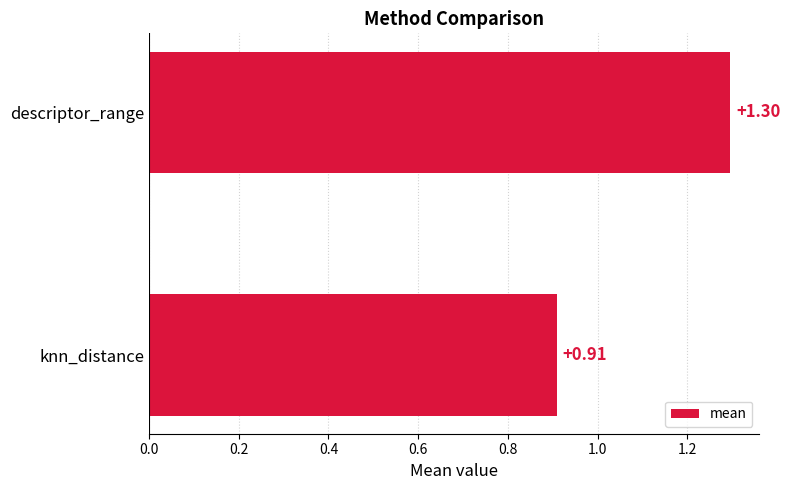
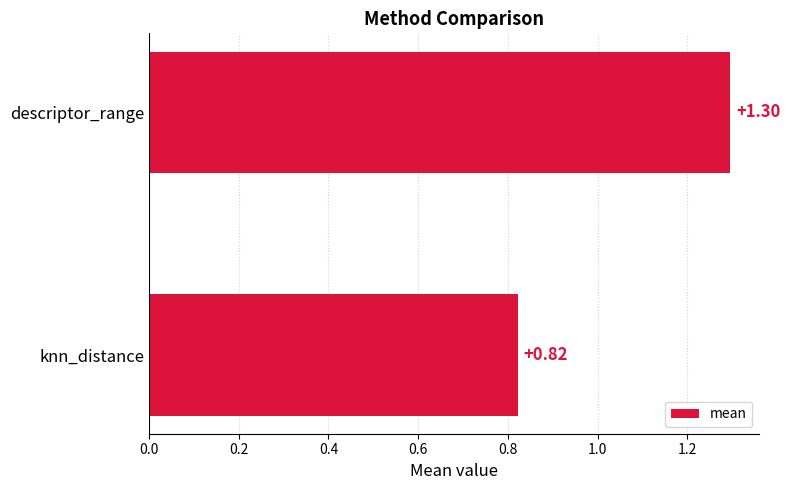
knn_distance: +0.91 -> +0.82
